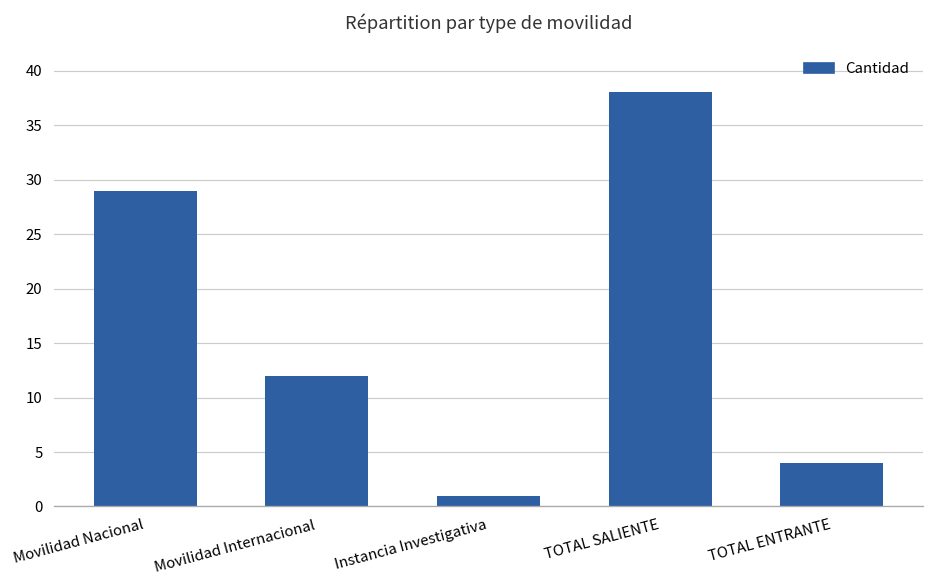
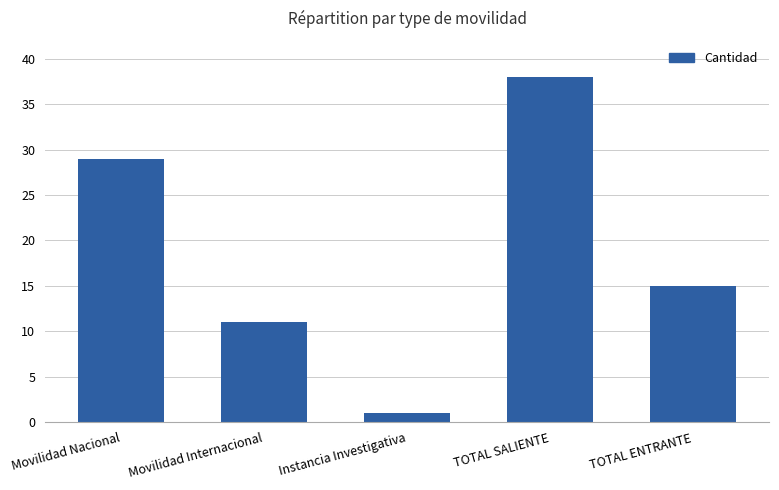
Movilidad Internacional: 12 -> 11
TOTAL ENTRANTE: 4 -> 15
